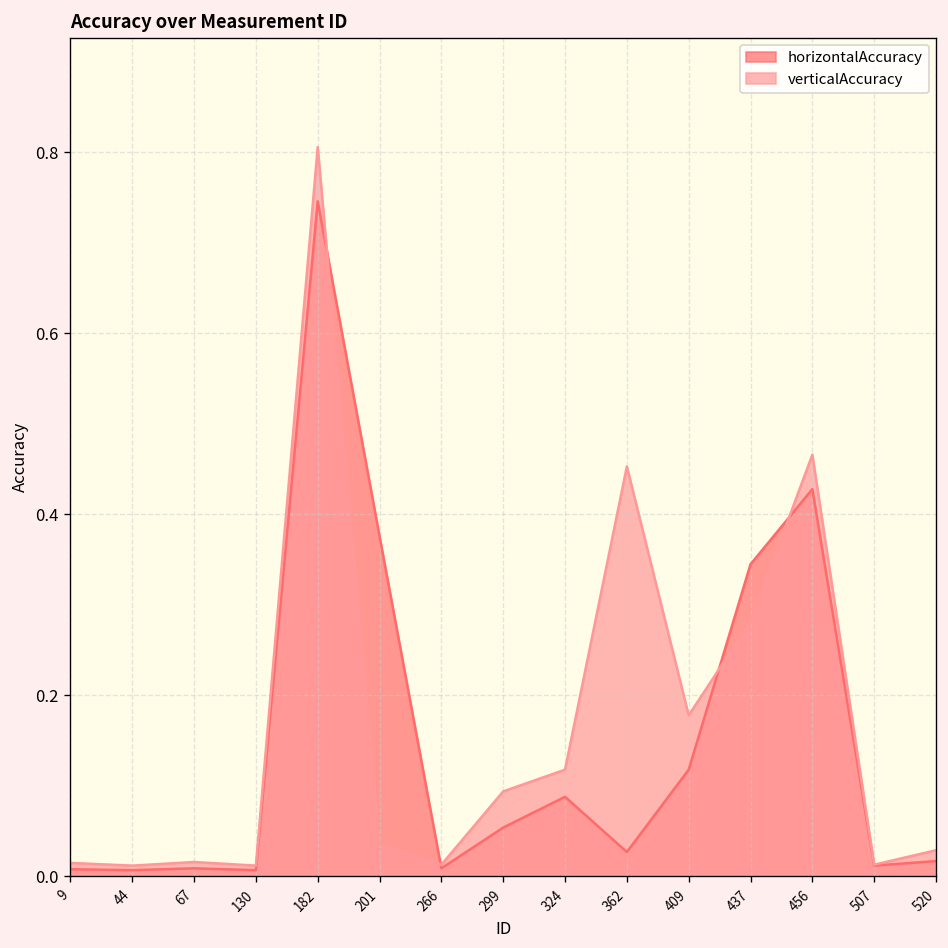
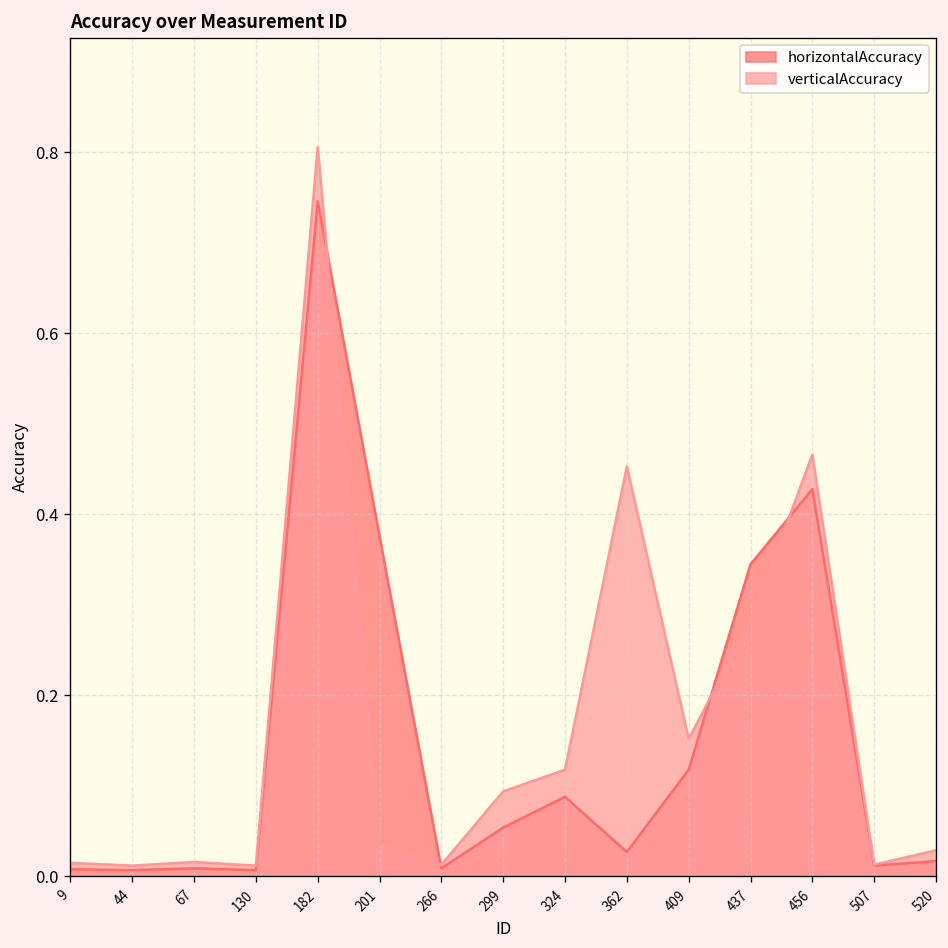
verticalAccuracy, 409: 0.18 -> 0.15
